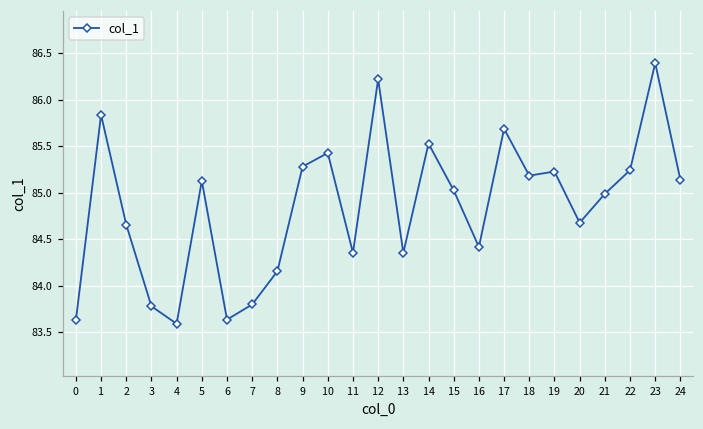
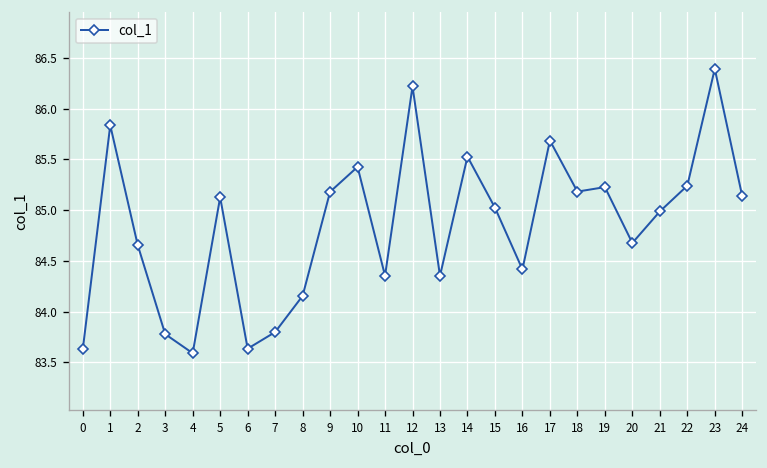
9: 85.3 -> 85.2
